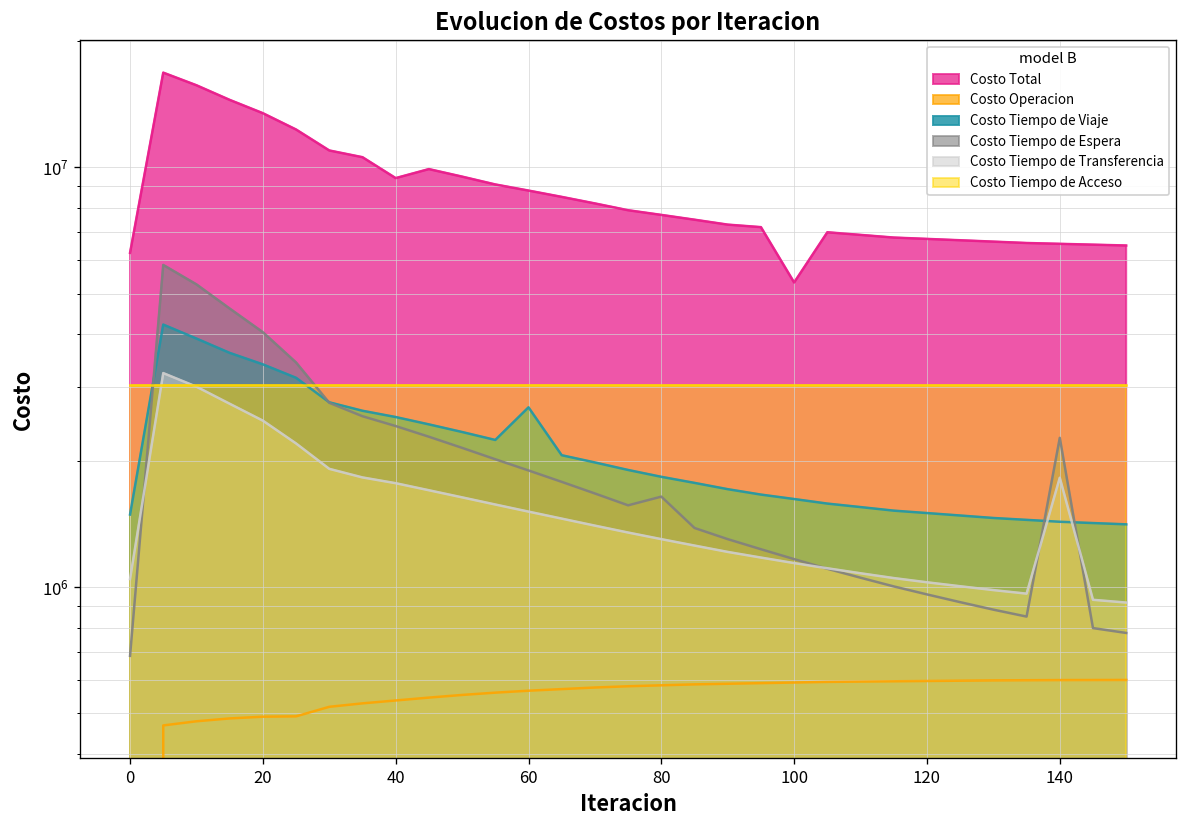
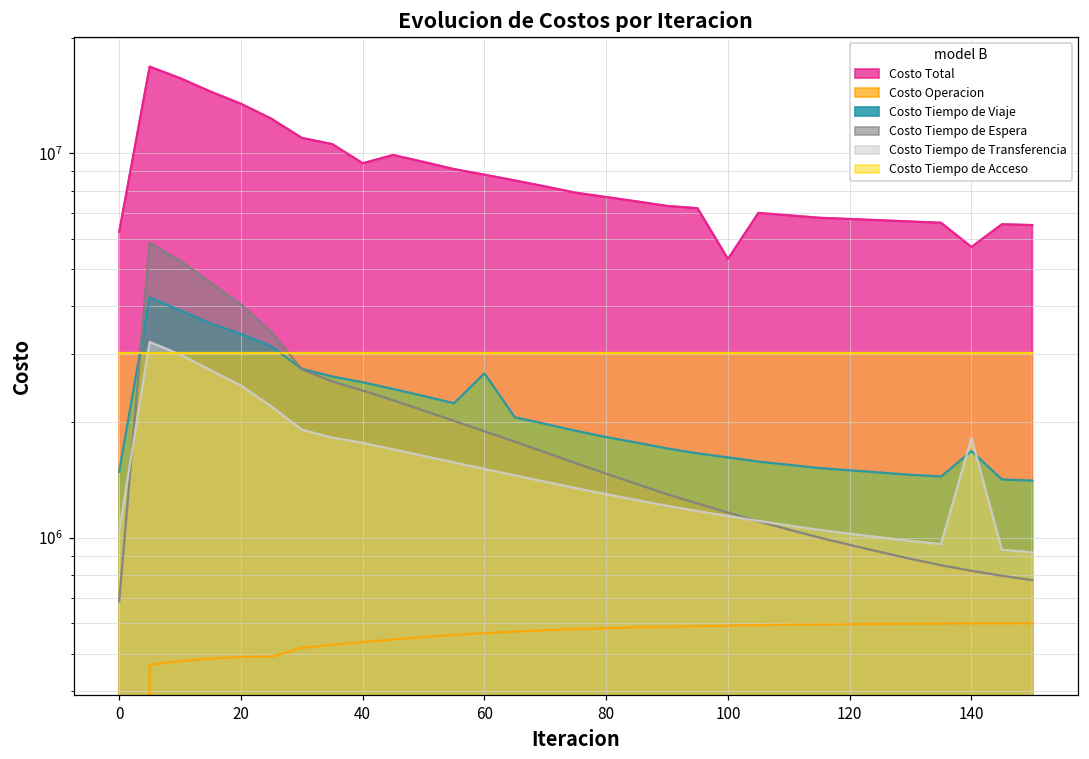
Costo Tiempo de Espera, 80: 1600000 -> 1470000
Costo Total, 140: 6600000 -> 5700000
Costo Tiempo de Viaje, 140: 1430000 -> 1700000
Costo Tiempo de Espera, 140: 2300000 -> 820000
